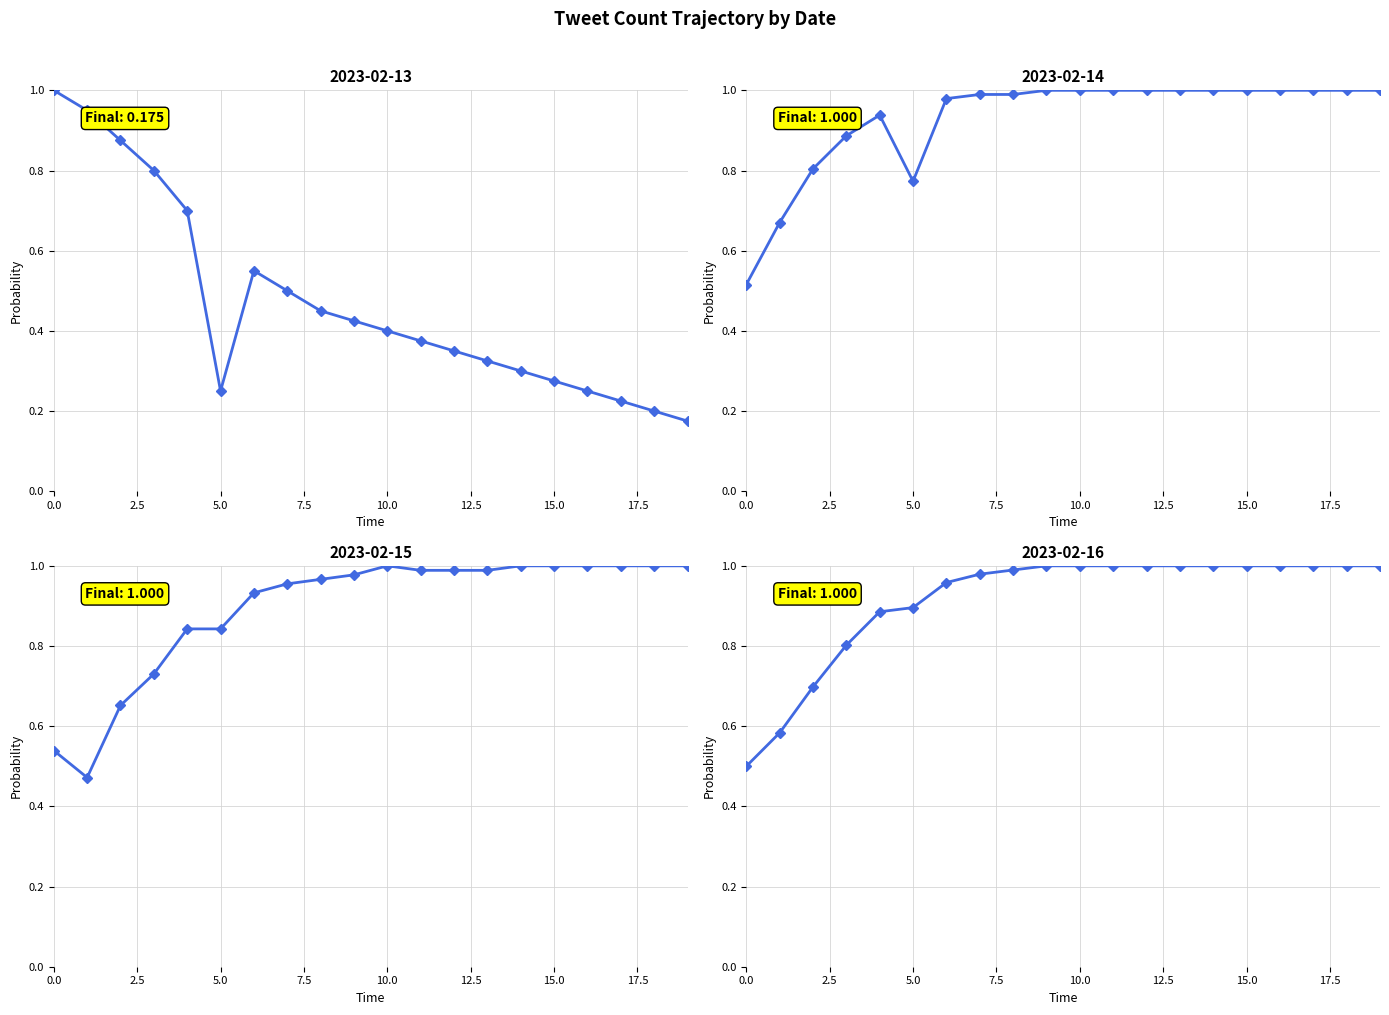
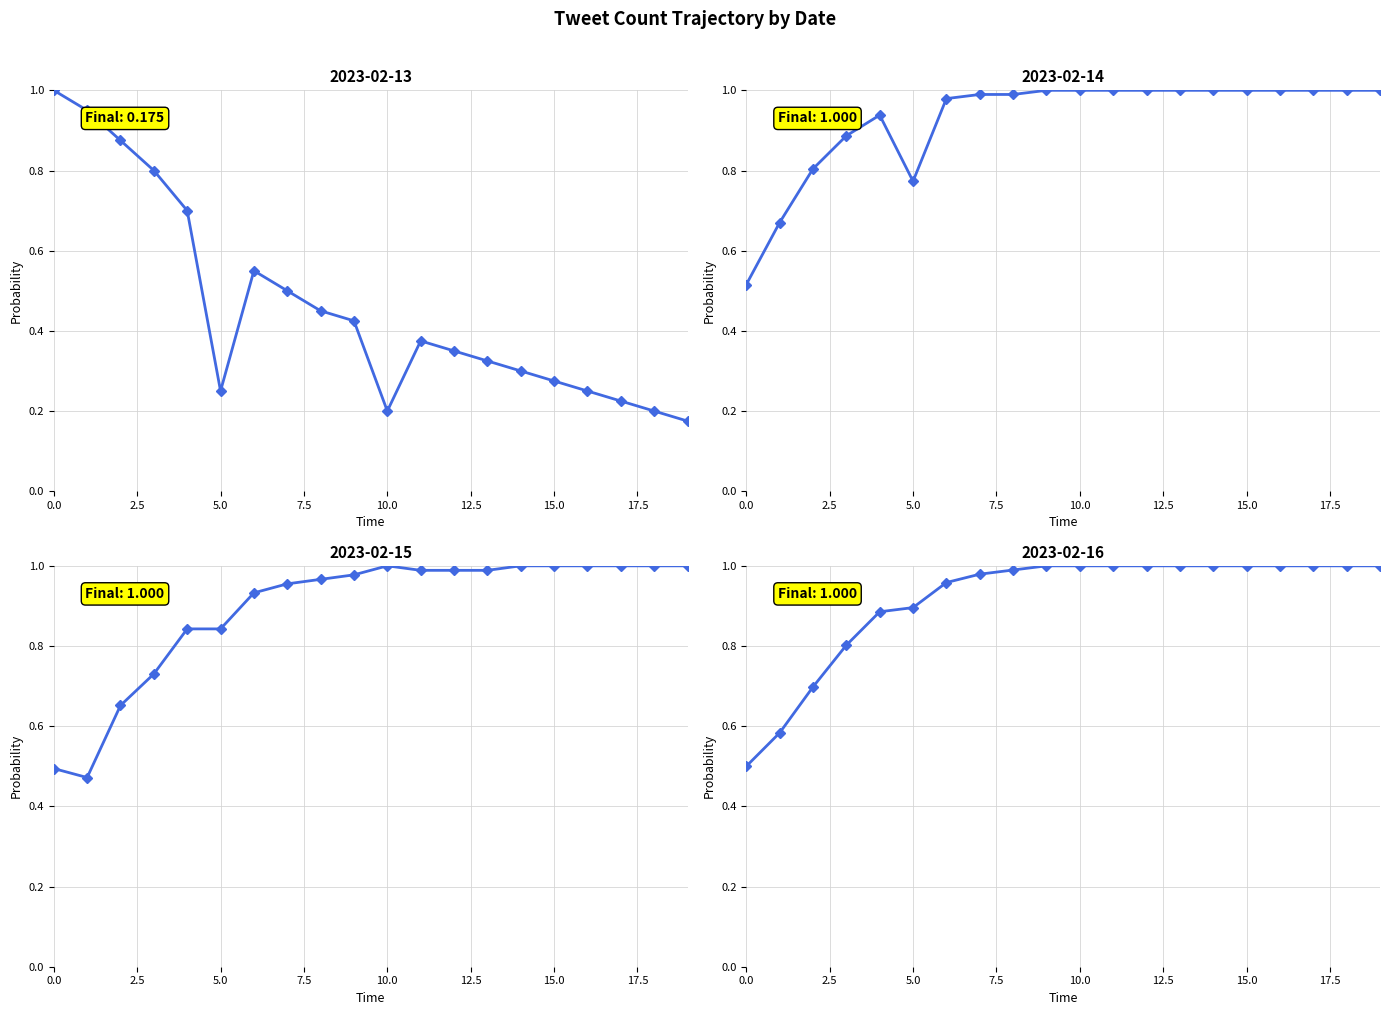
2023-02-13, 10.0: 0.40 -> 0.20
2023-02-15, 0.0: 0.54 -> 0.49
